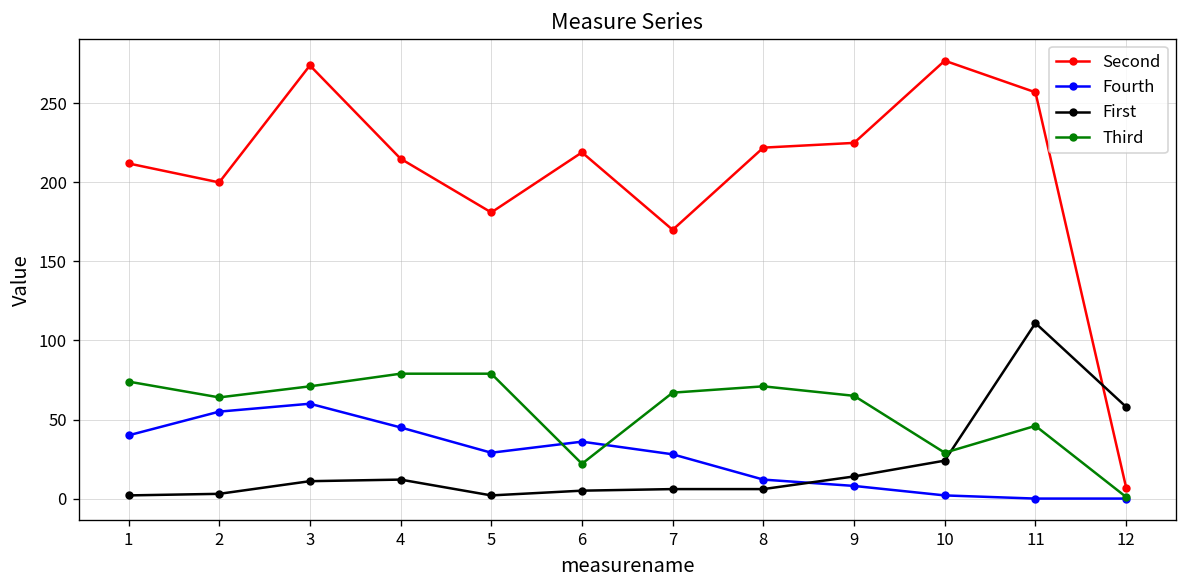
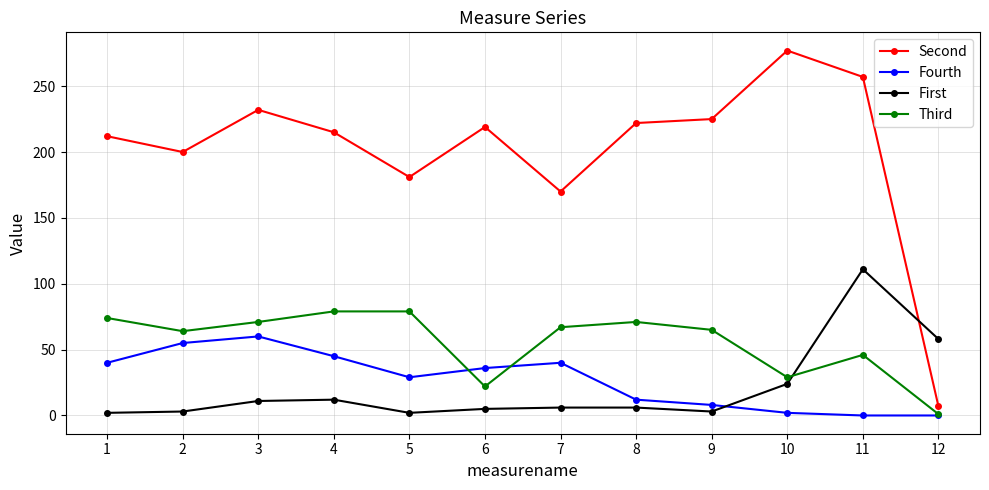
Second, 3: 274 -> 232
Fourth, 7: 28 -> 40
First, 9: 14 -> 3
